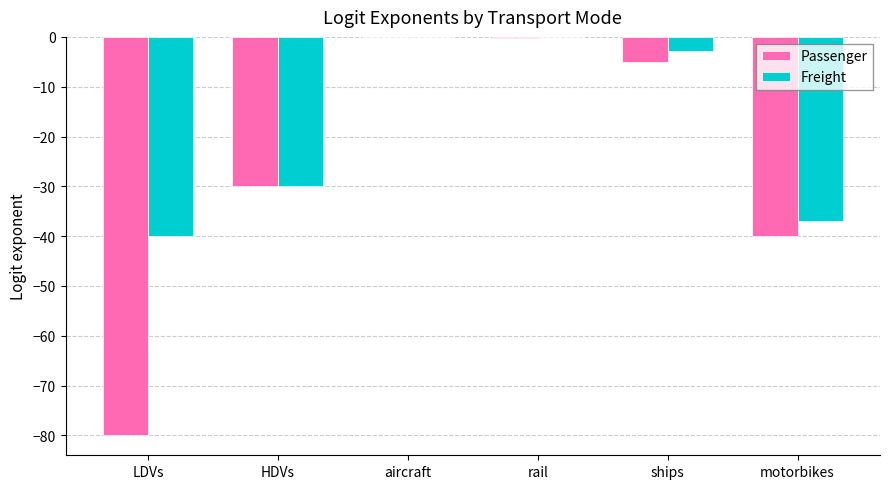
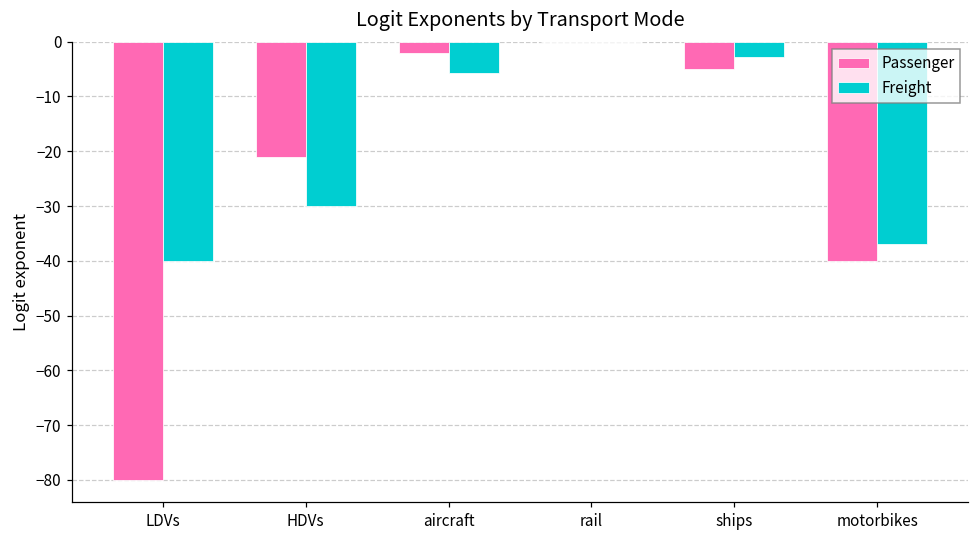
Passenger, HDVs: -30 -> -21
Passenger, aircraft: 0 -> -2
Freight, aircraft: 0 -> -6
